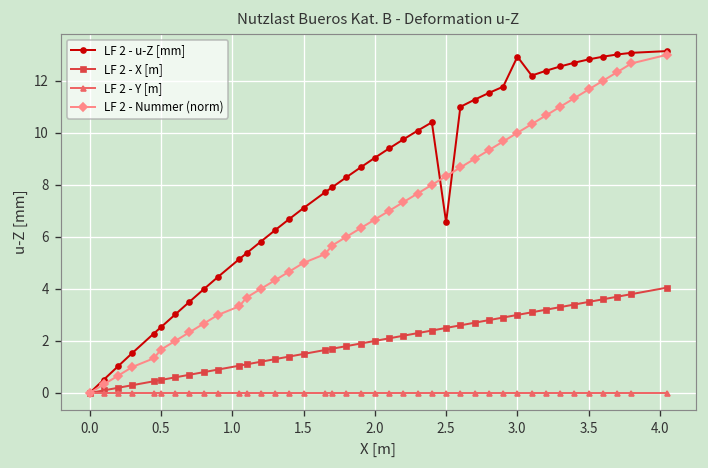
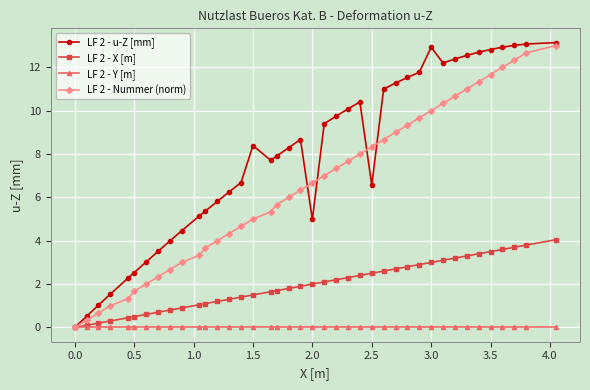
LF 2 - u-Z [mm], 1.5: 7.1 -> 8.4
LF 2 - u-Z [mm], 2.0: 9.0 -> 5.0
